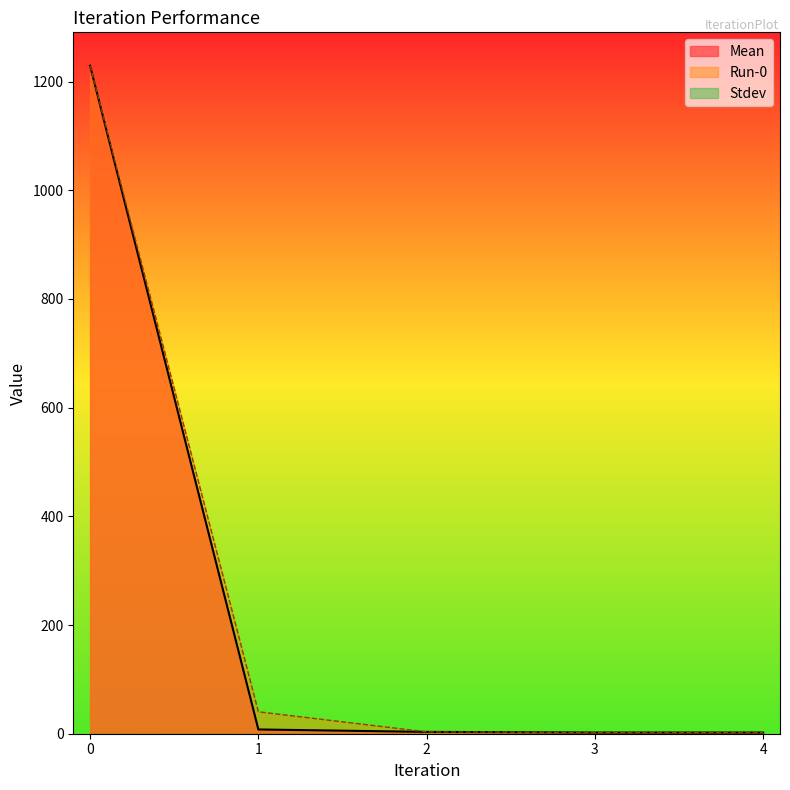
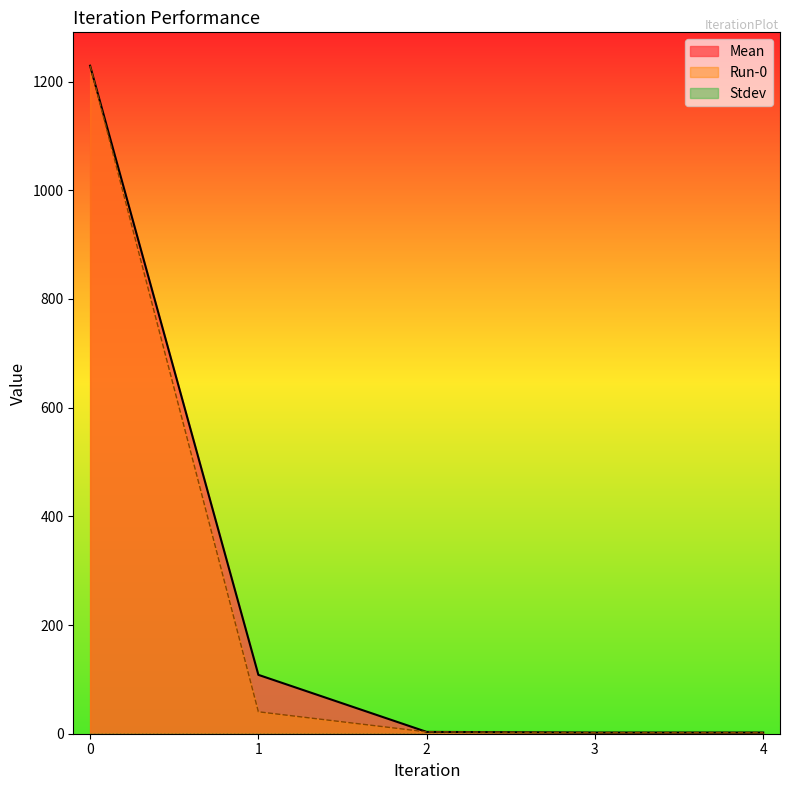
Mean, 1: 10 -> 110
